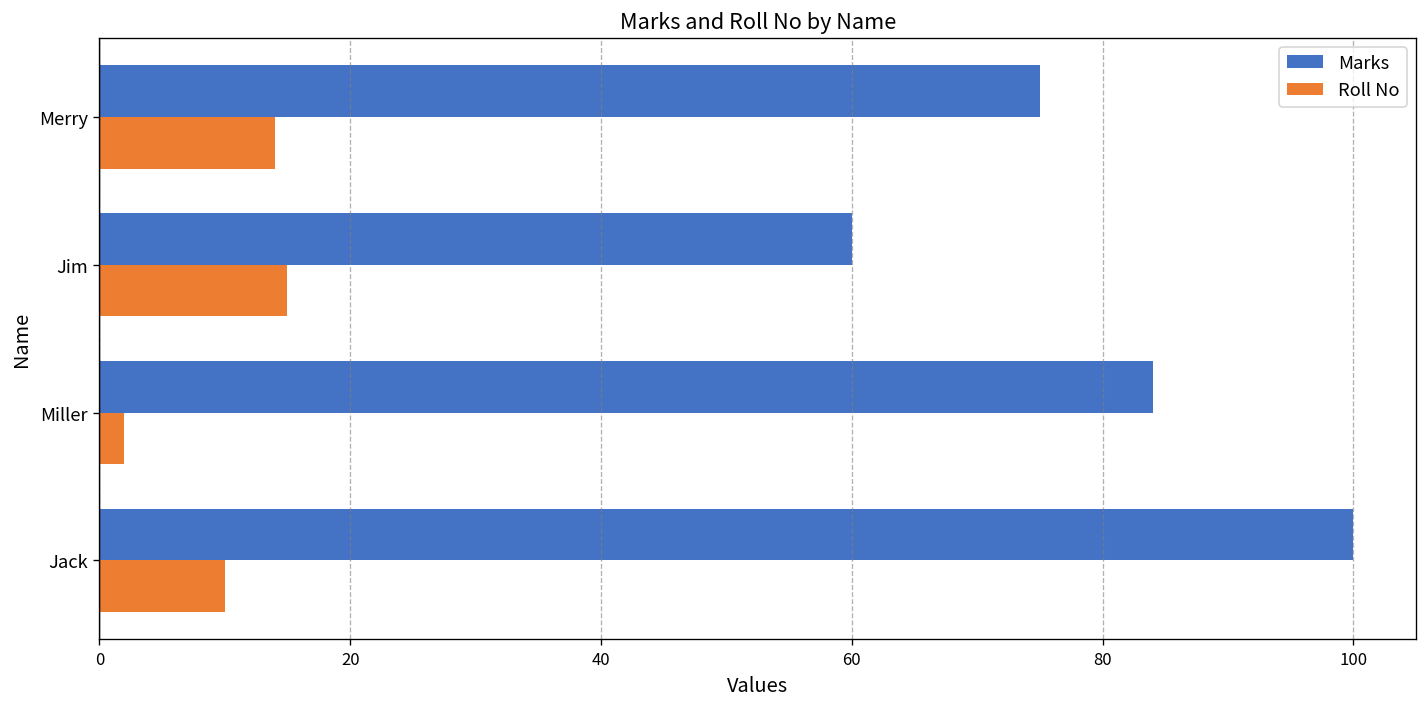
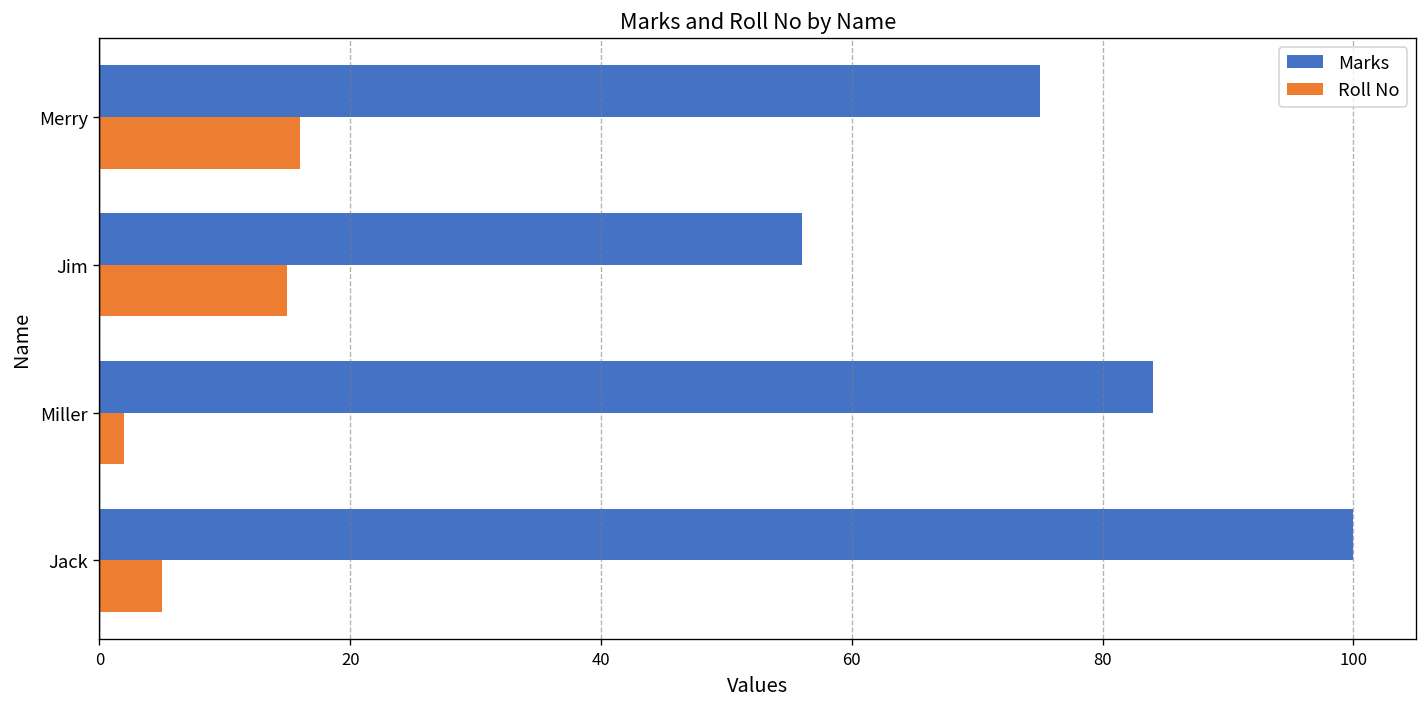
Roll No, Merry: 14 -> 16
Marks, Jim: 60 -> 56
Roll No, Jack: 10 -> 5
